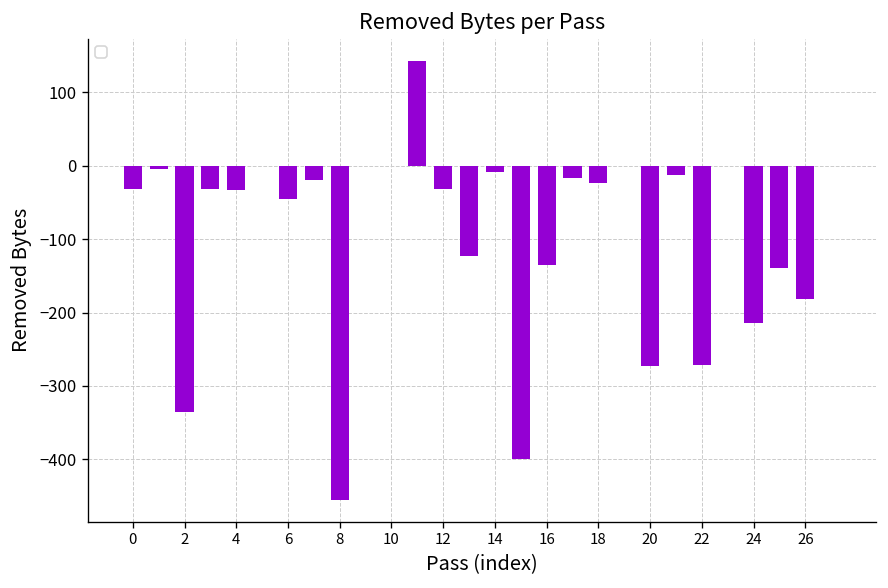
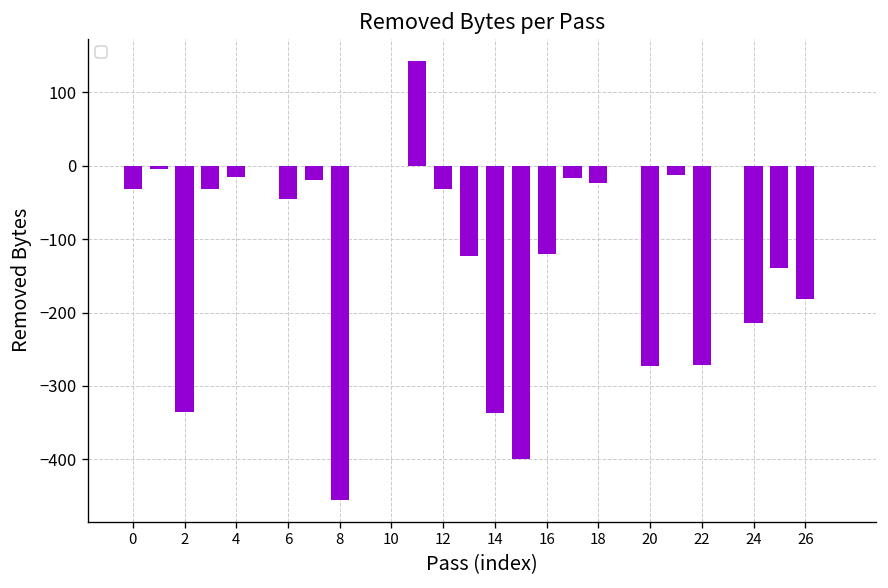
4: -30 -> -20
14: -10 -> -340
16: -140 -> -120
